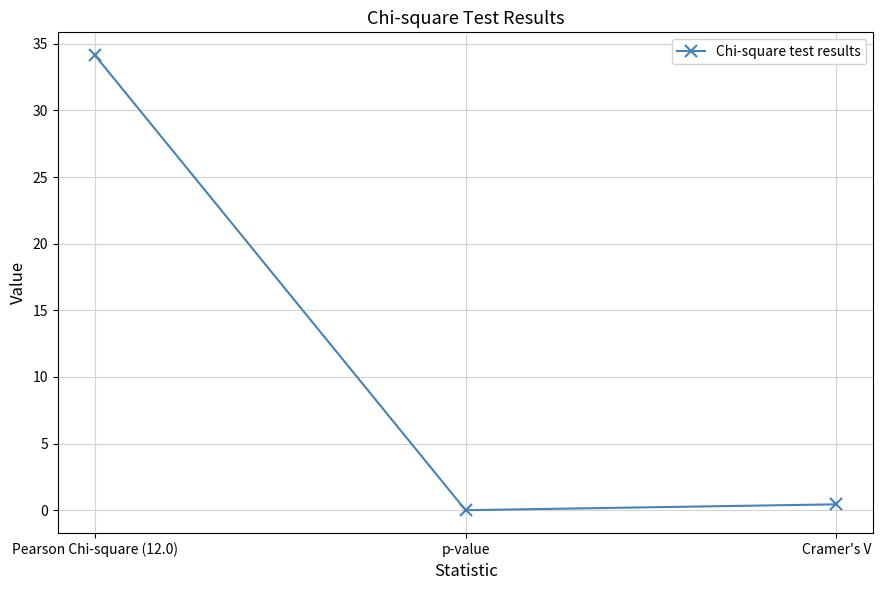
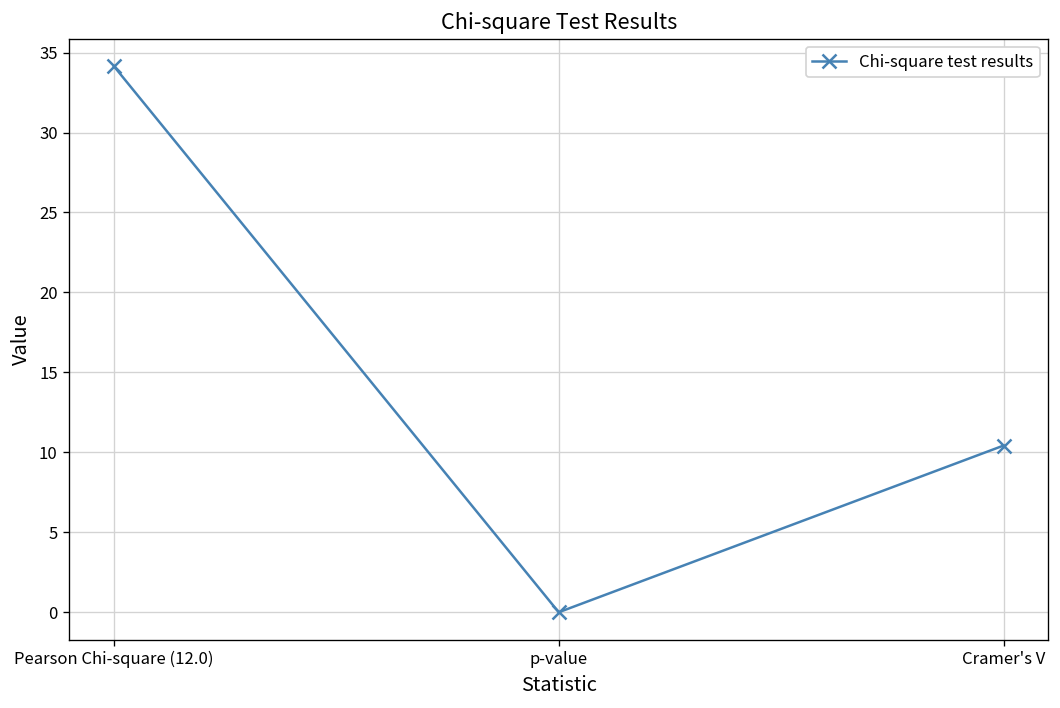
Cramer's V: 0.4 -> 10.4
